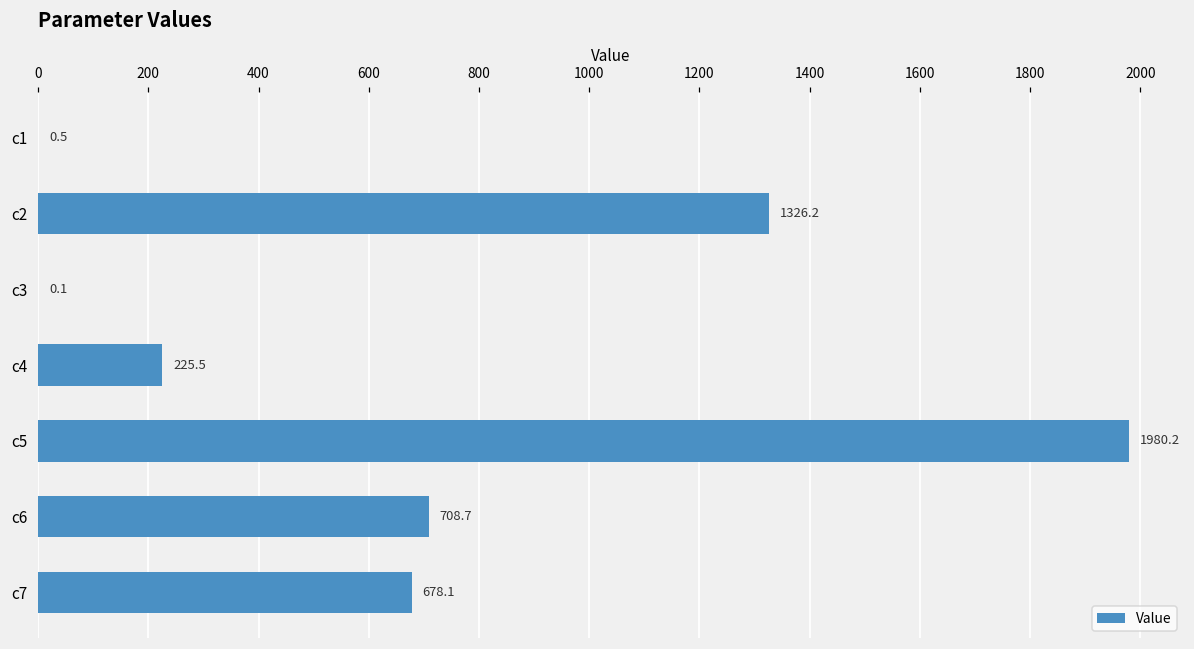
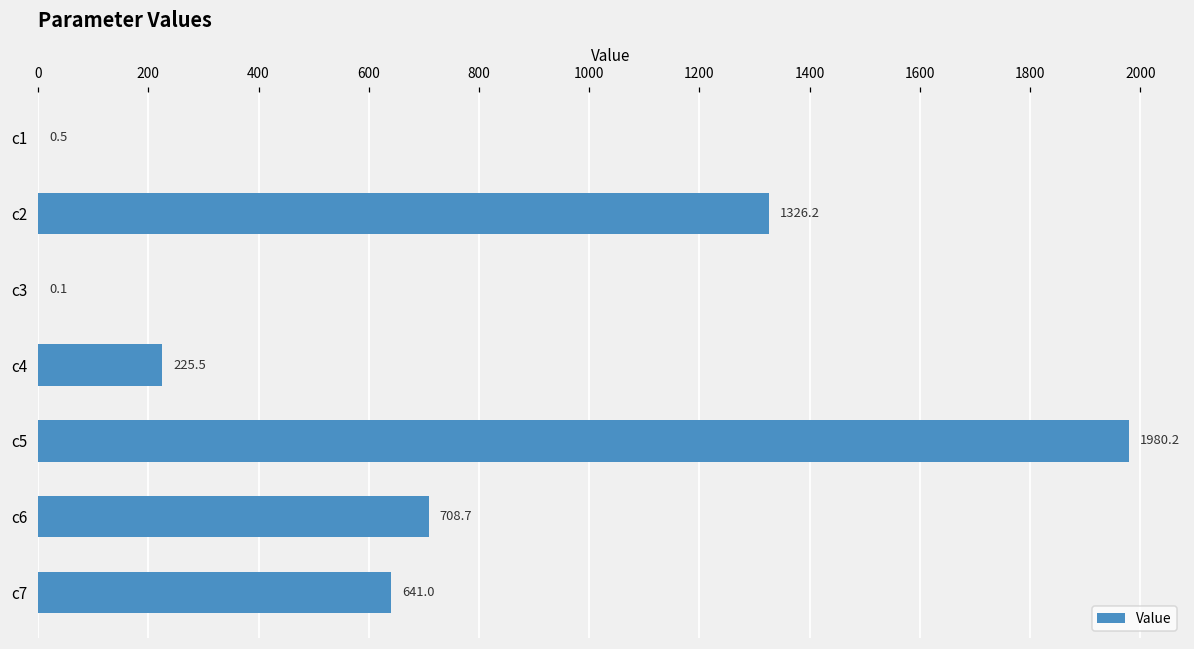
c7: 678.1 -> 641.0
